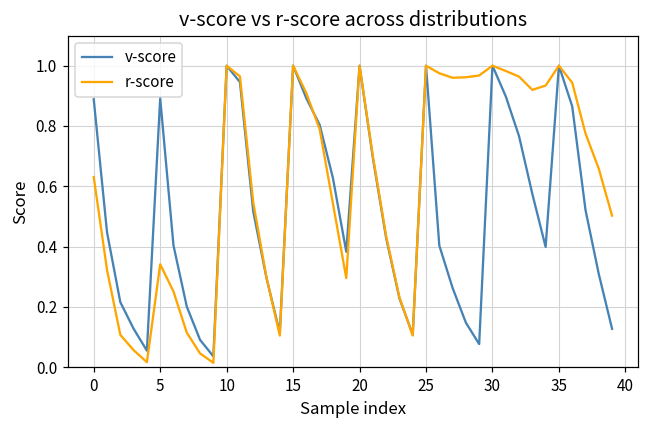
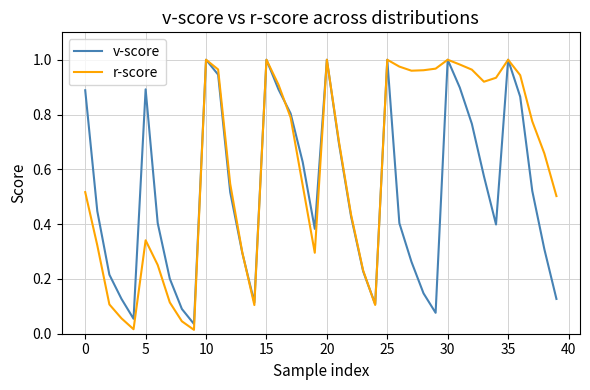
r-score, 0: 0.63 -> 0.52
